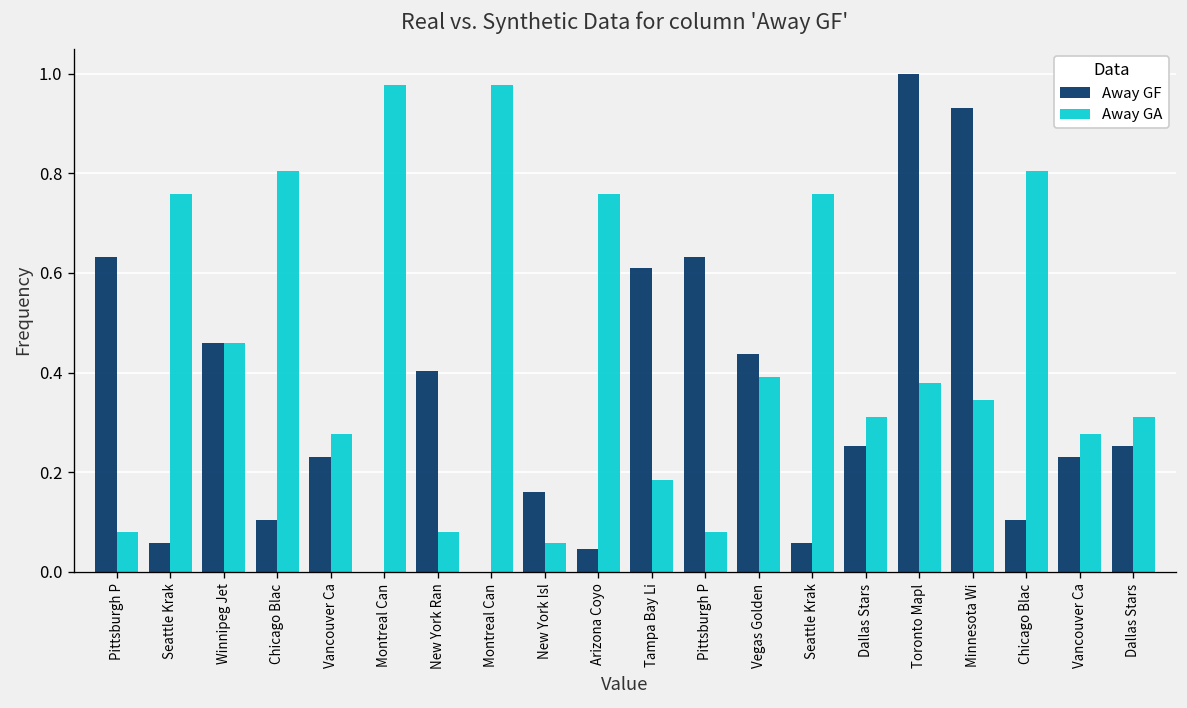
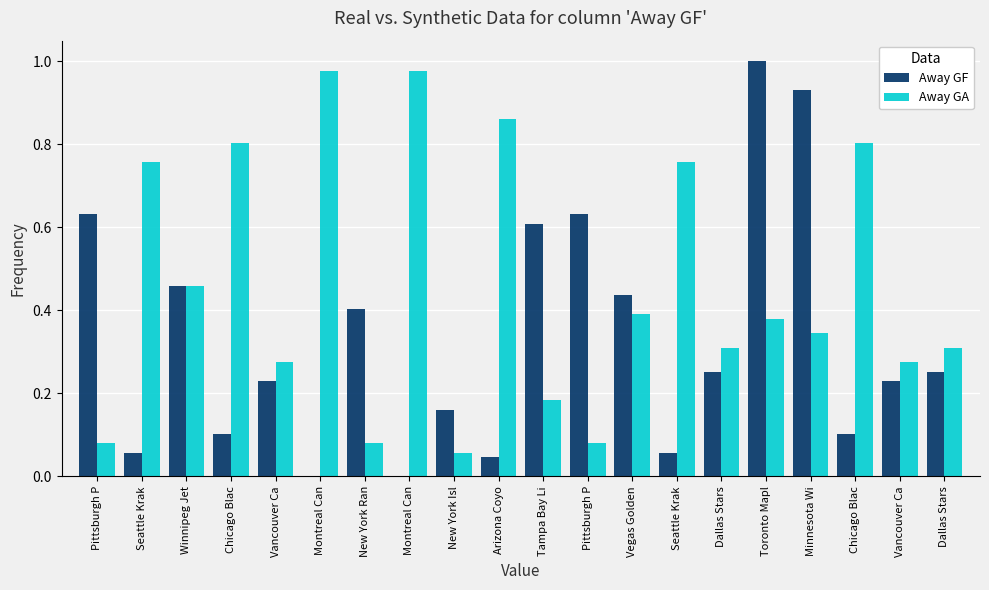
Away GA, Arizona Coyo: 0.76 -> 0.86
